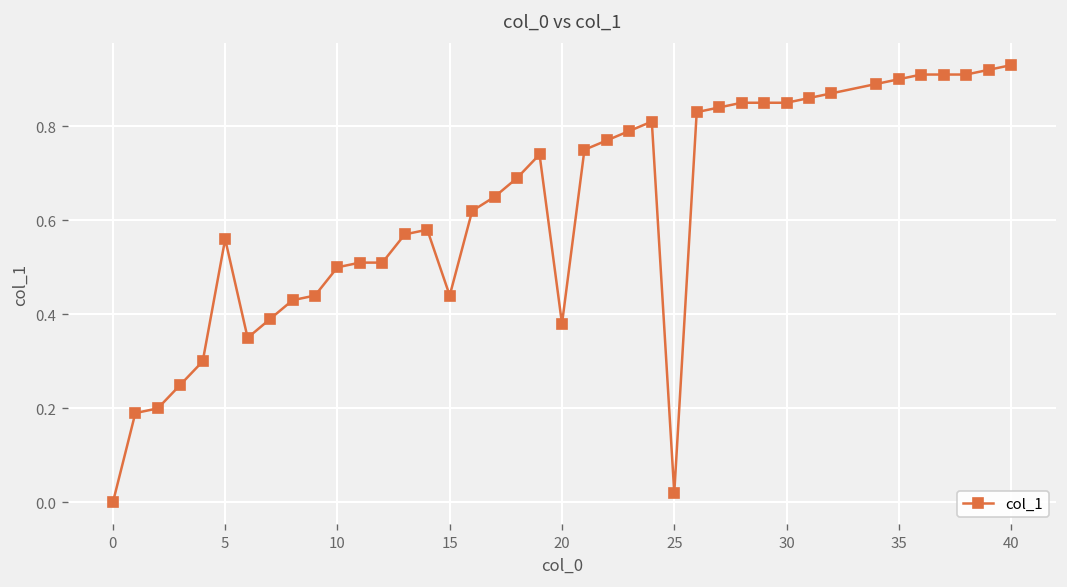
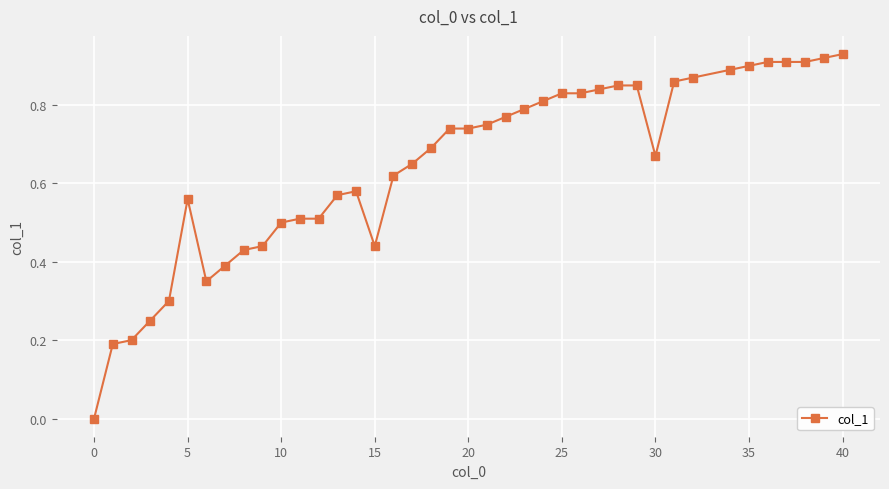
20: 0.38 -> 0.74
25: 0.02 -> 0.83
30: 0.85 -> 0.67
